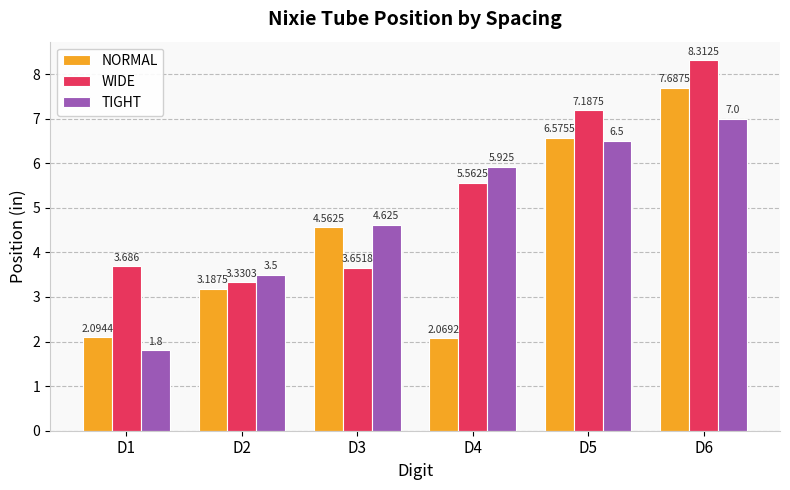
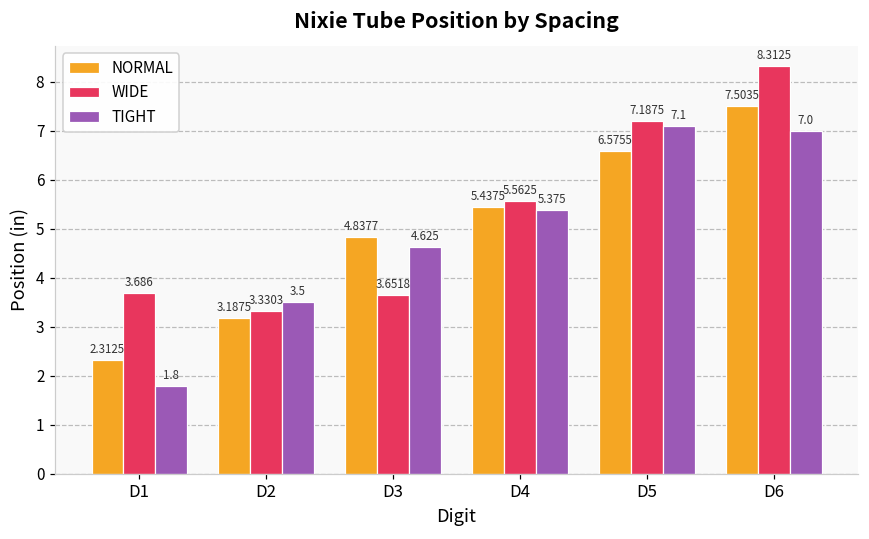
NORMAL, D1: 2.0944 -> 2.3125
NORMAL, D3: 4.5625 -> 4.8377
NORMAL, D4: 2.0692 -> 5.4375
TIGHT, D4: 5.925 -> 5.375
TIGHT, D5: 6.5 -> 7.1
NORMAL, D6: 7.6875 -> 7.5035
